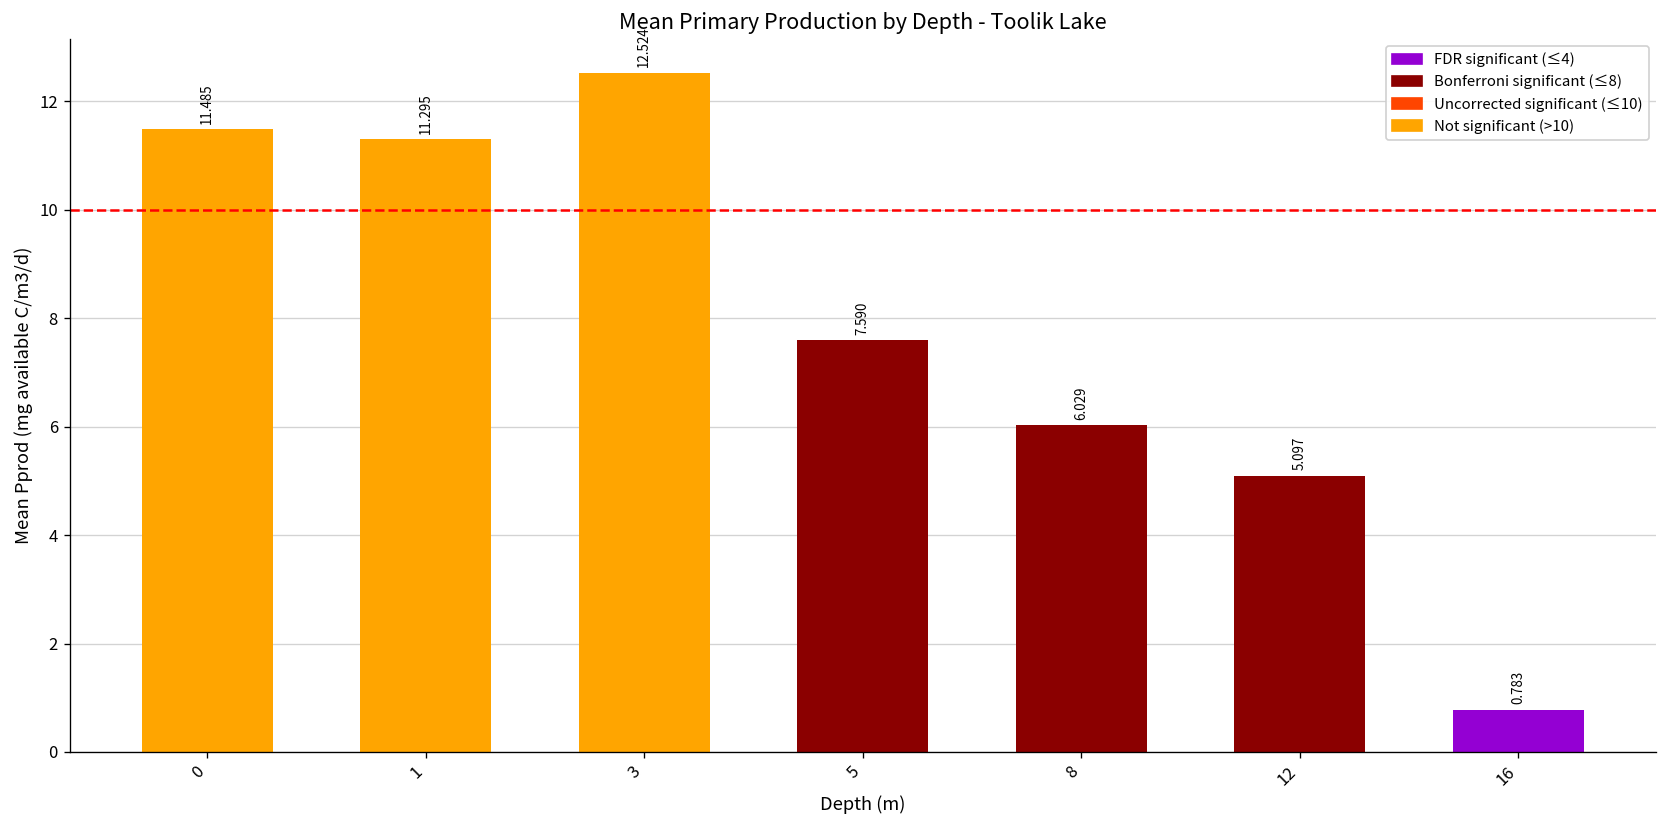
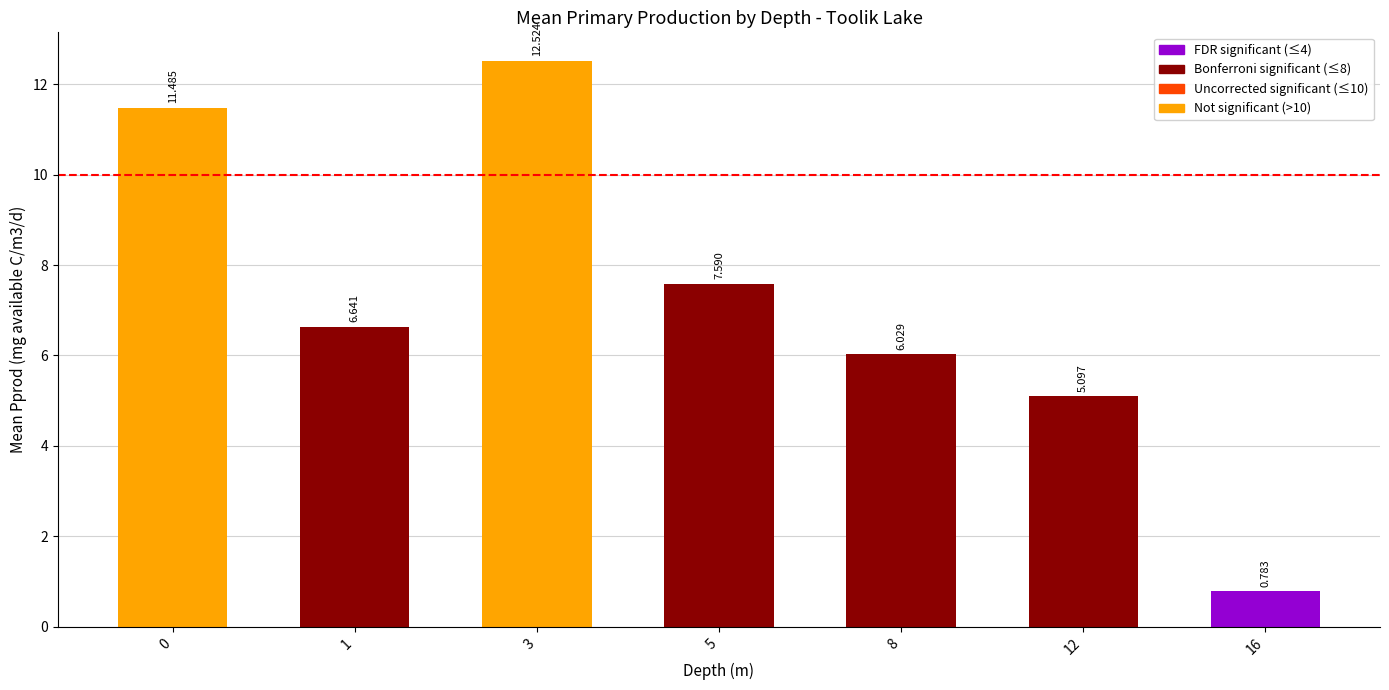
1: 11.295 -> 6.641
